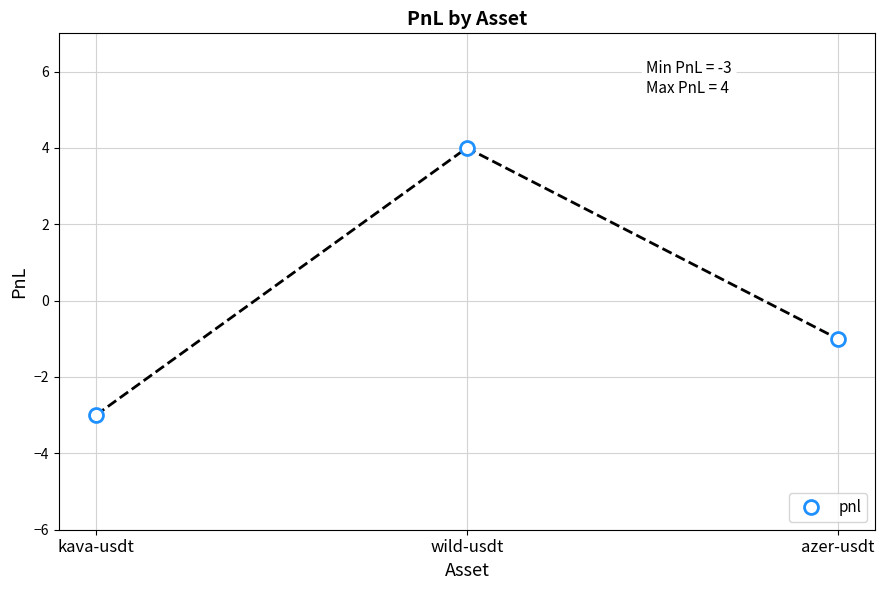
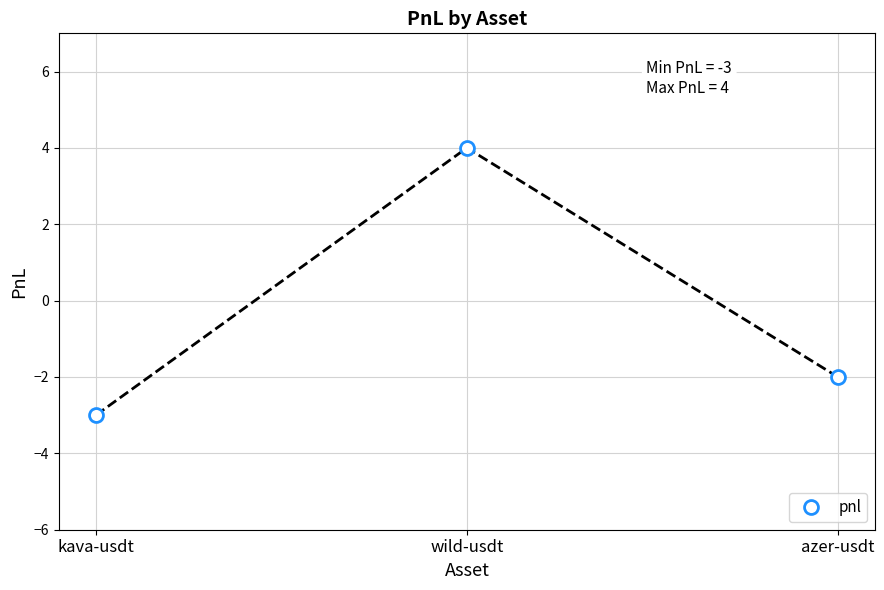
azer-usdt: -1 -> -2
